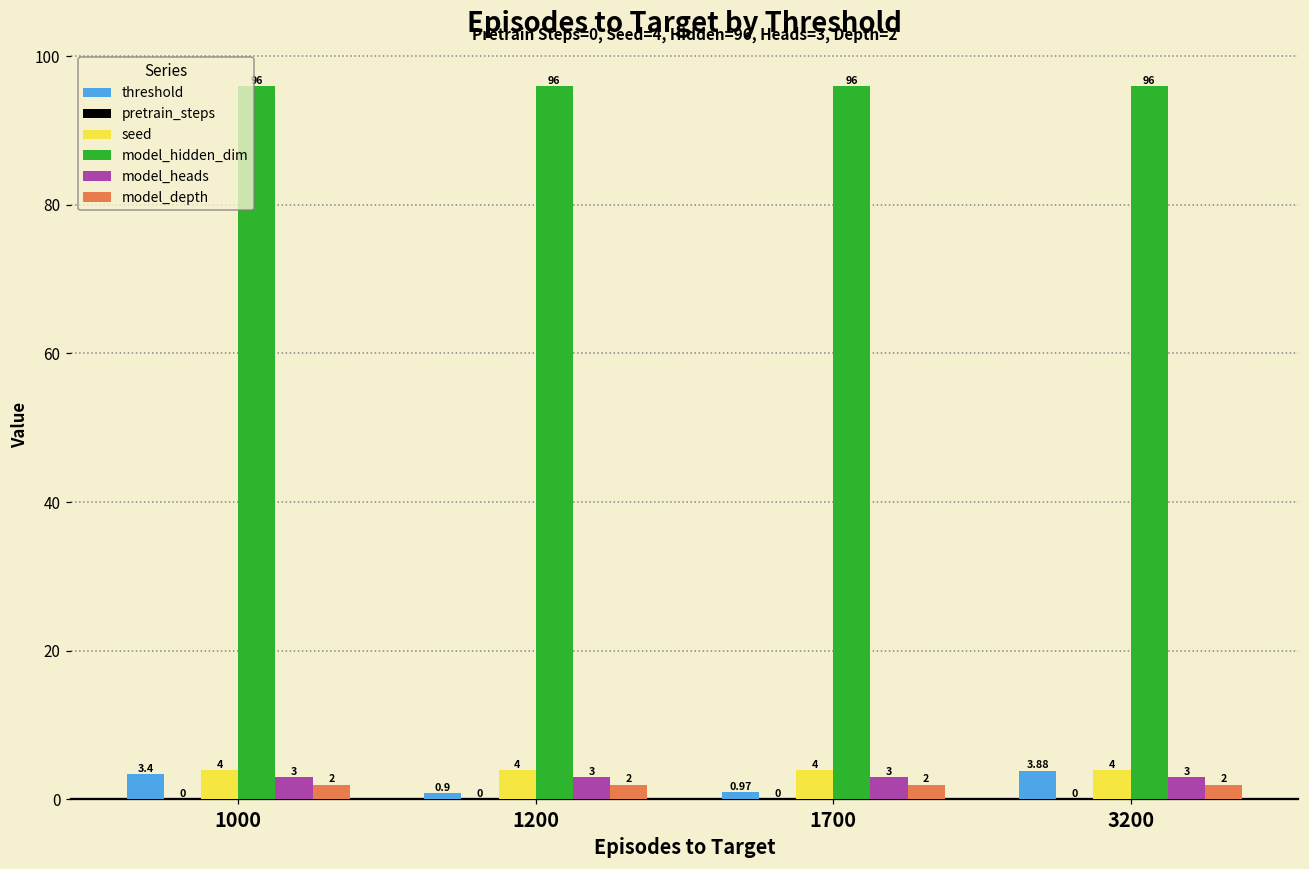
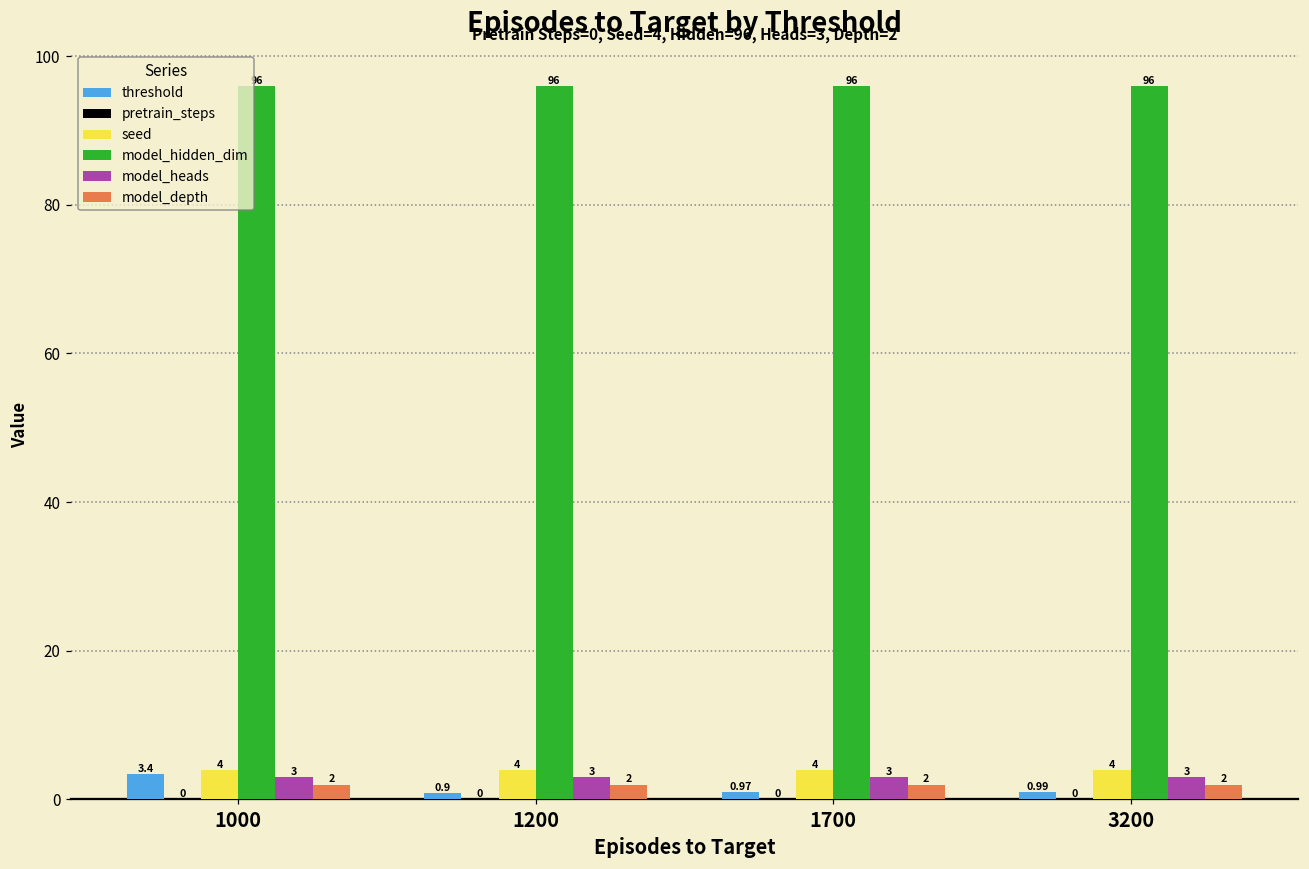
threshold, 3200: 3.88 -> 0.99
